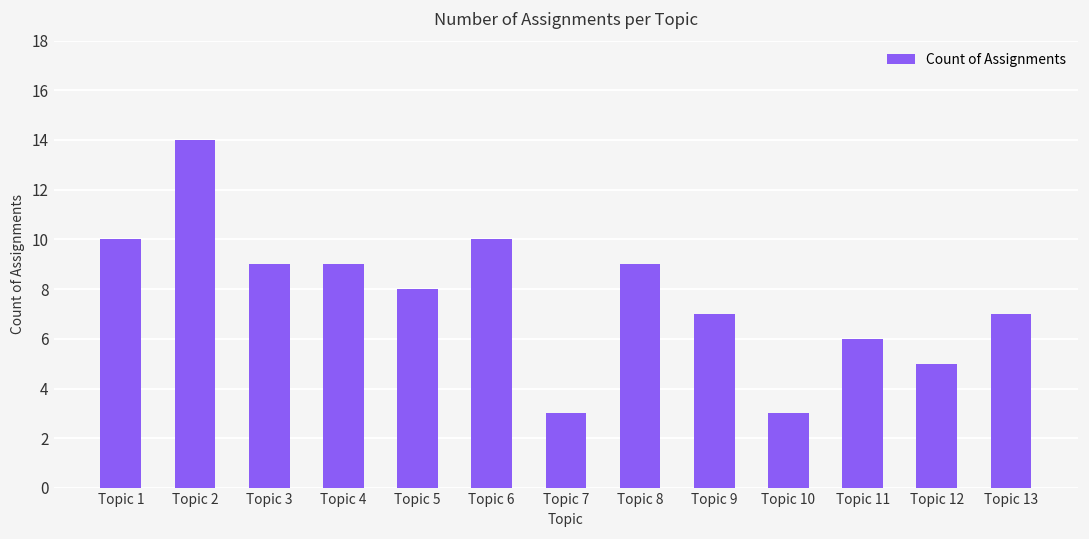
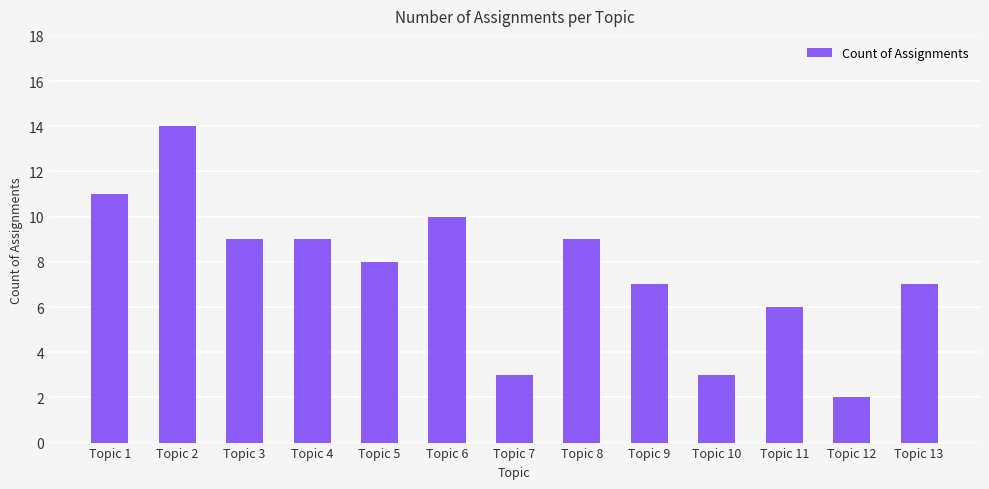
Topic 1: 10 -> 11
Topic 12: 5 -> 2
